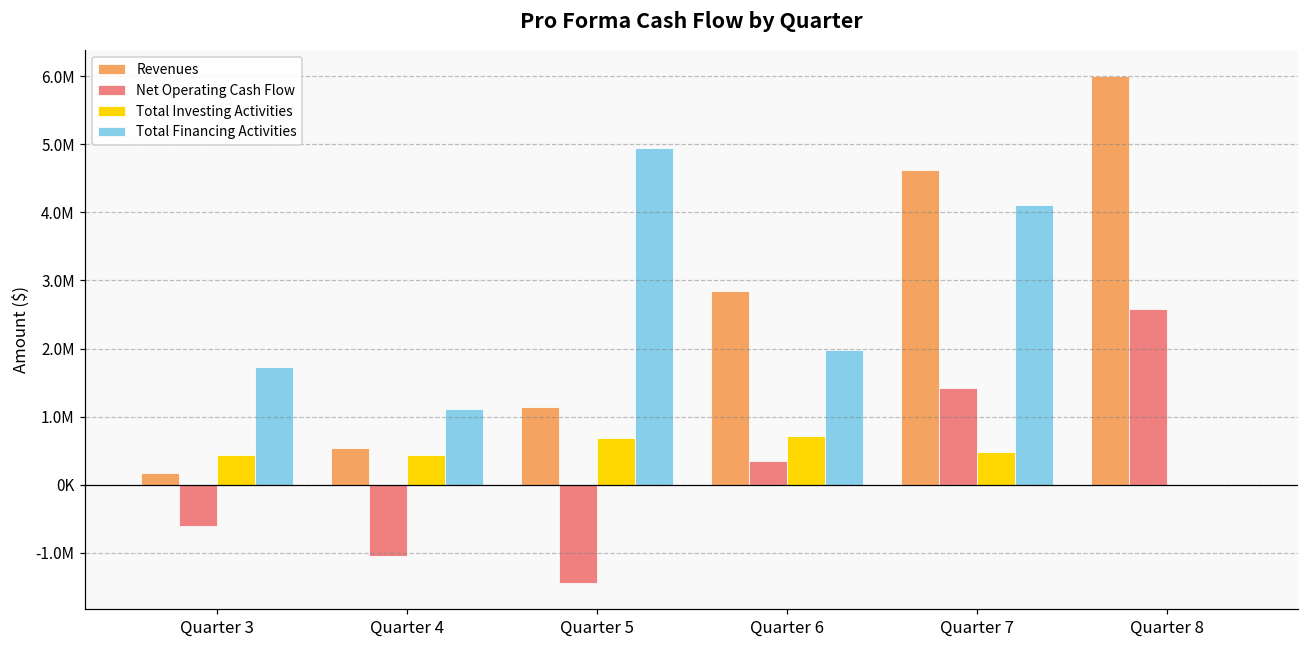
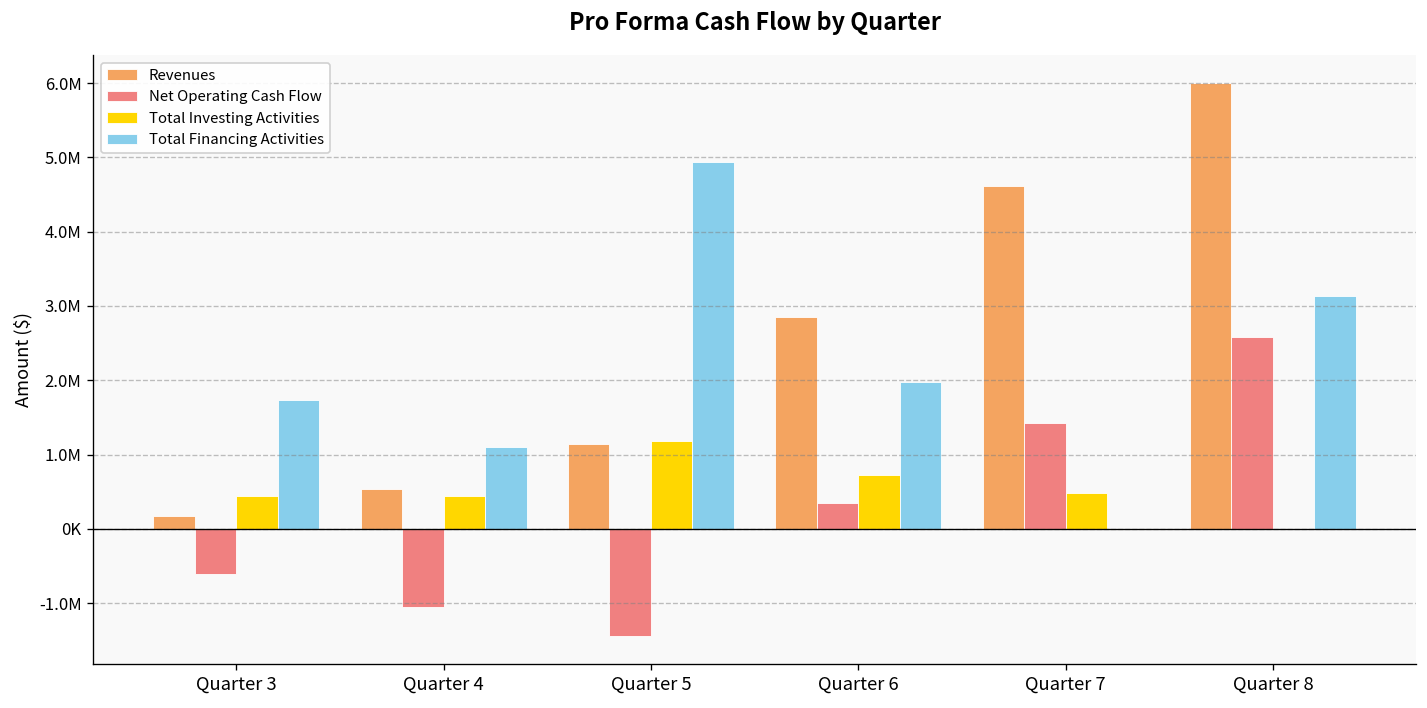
Total Investing Activities, Quarter 5: 700000 -> 1200000
Total Financing Activities, Quarter 7: 4100000 -> 0
Total Financing Activities, Quarter 8: 0 -> 3100000
